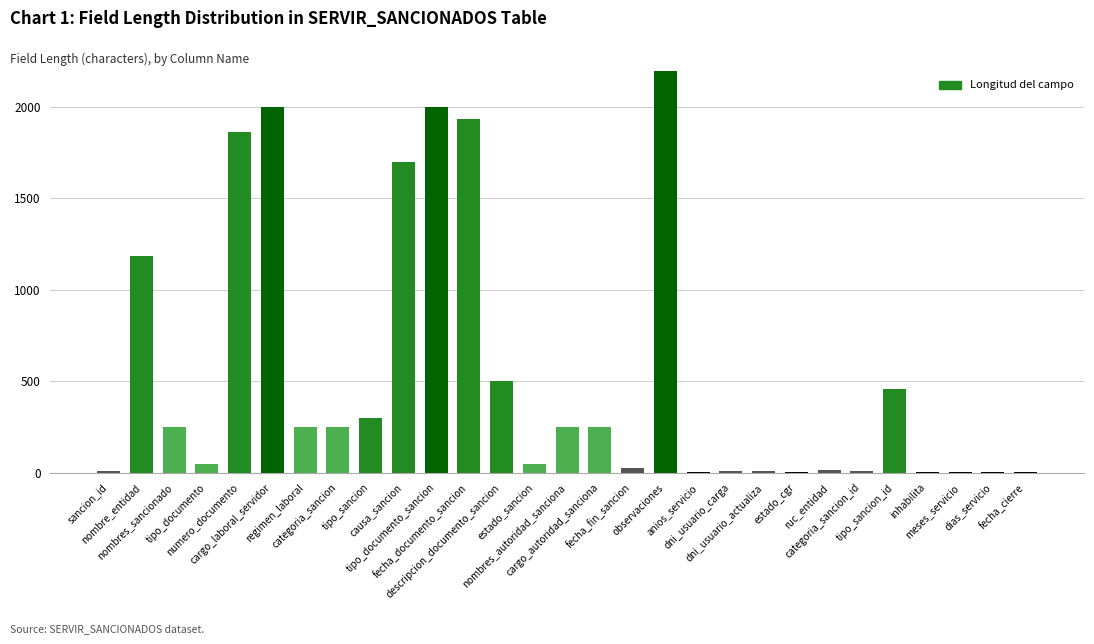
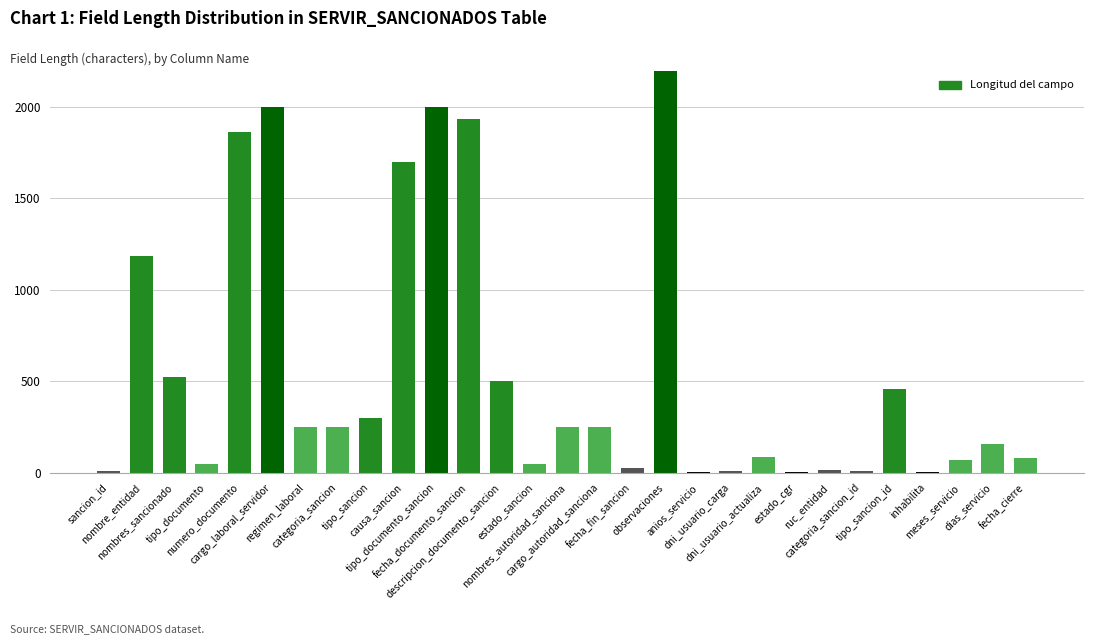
nombres_sancionado: 250 -> 530
dni_usuario_actualiza: 10 -> 90
meses_servicio: 0 -> 70
dias_servicio: 0 -> 160
fecha_cierre: 0 -> 80
